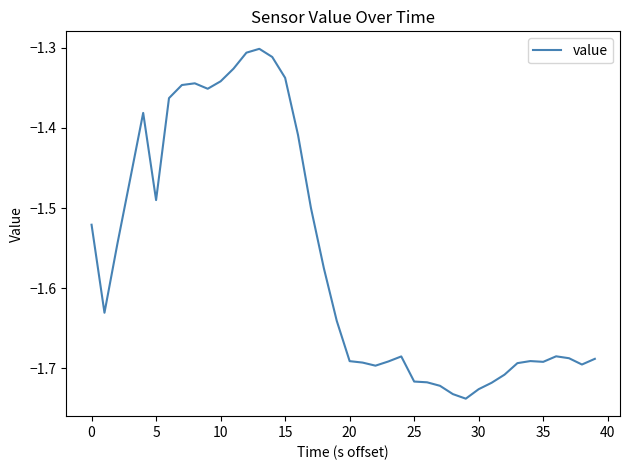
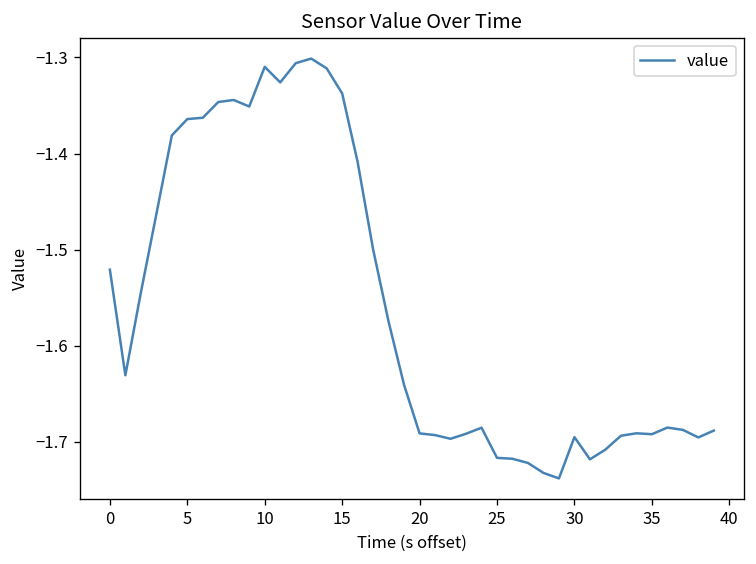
5: -1.49 -> -1.36
10: -1.34 -> -1.31
30: -1.73 -> -1.70
